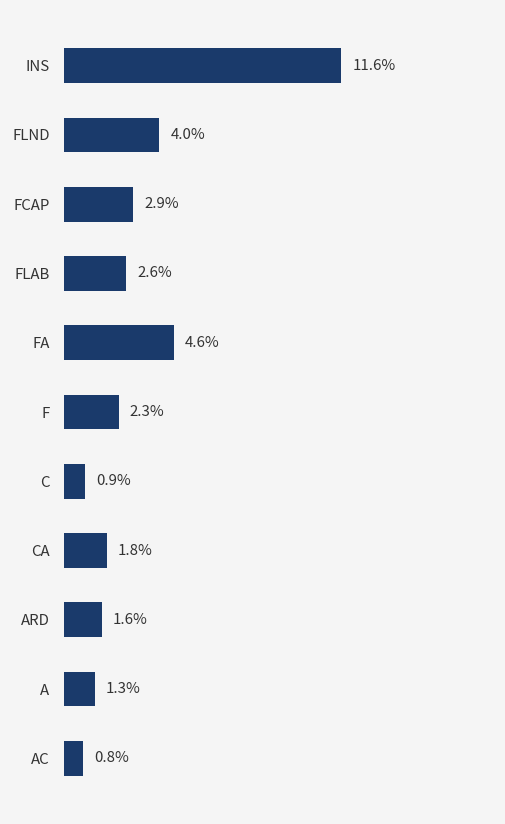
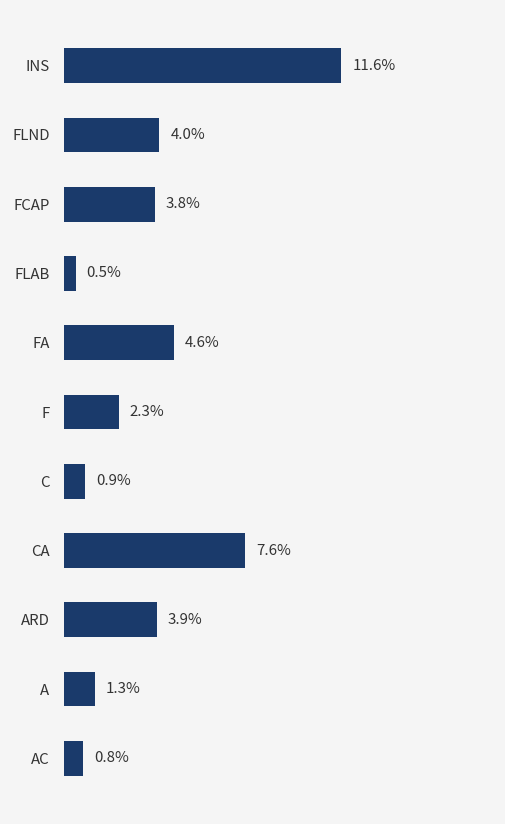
FCAP: 2.9% -> 3.8%
FLAB: 2.6% -> 0.5%
CA: 1.8% -> 7.6%
ARD: 1.6% -> 3.9%
